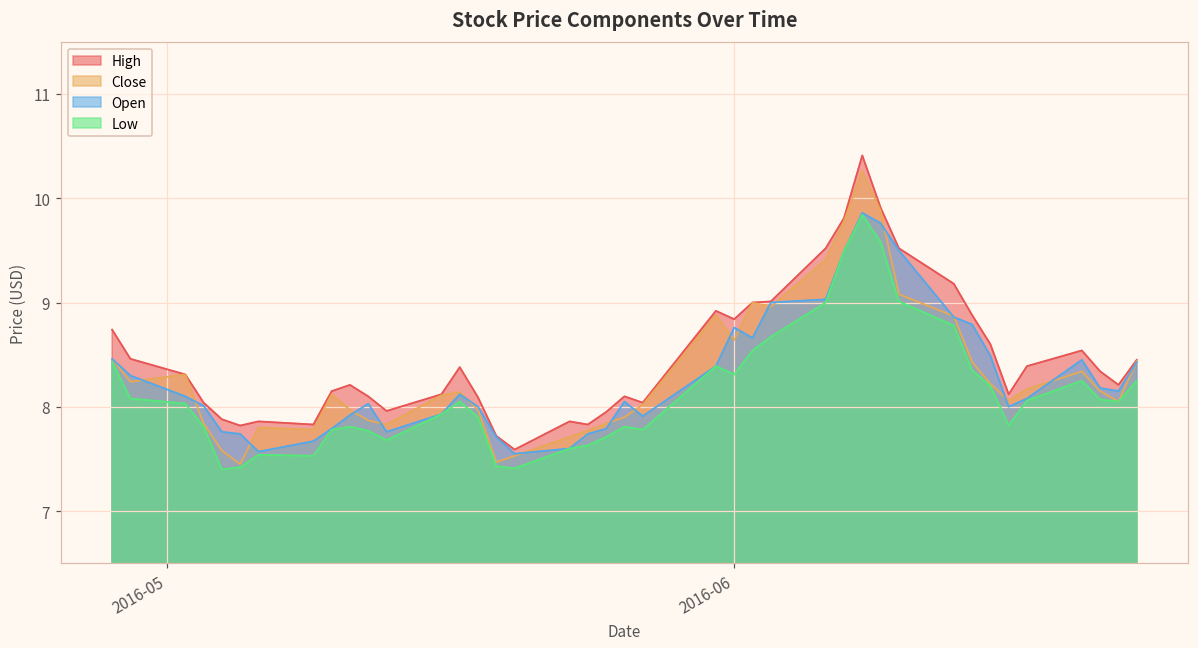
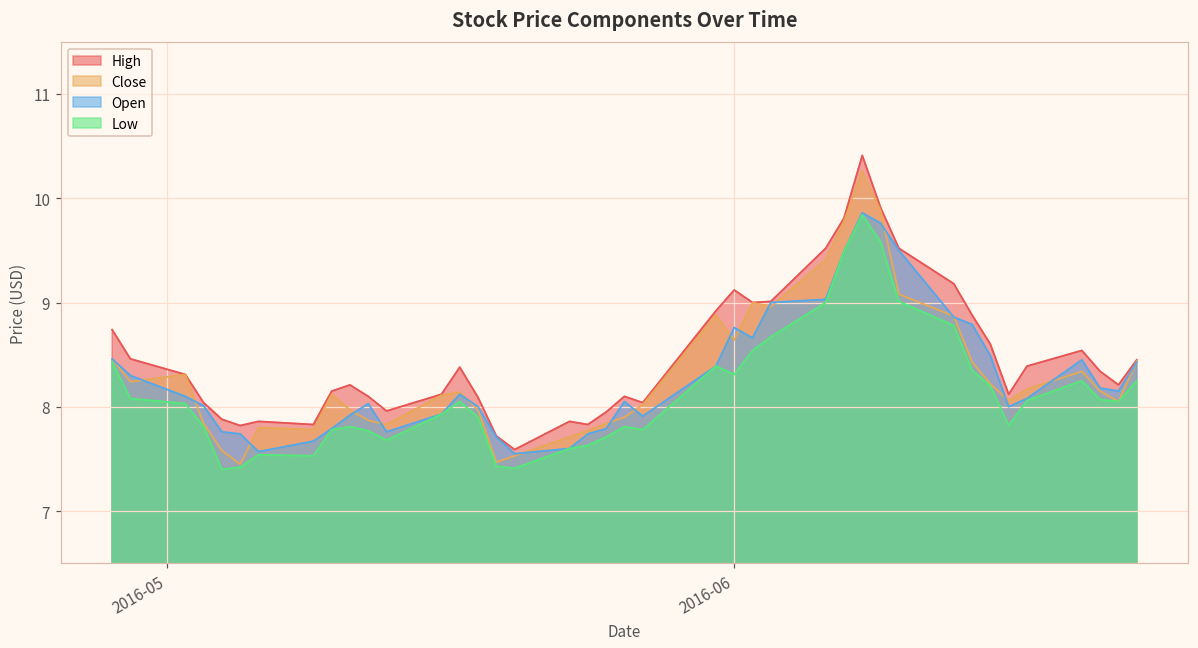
High, 2016-06: 8.8 -> 9.1
